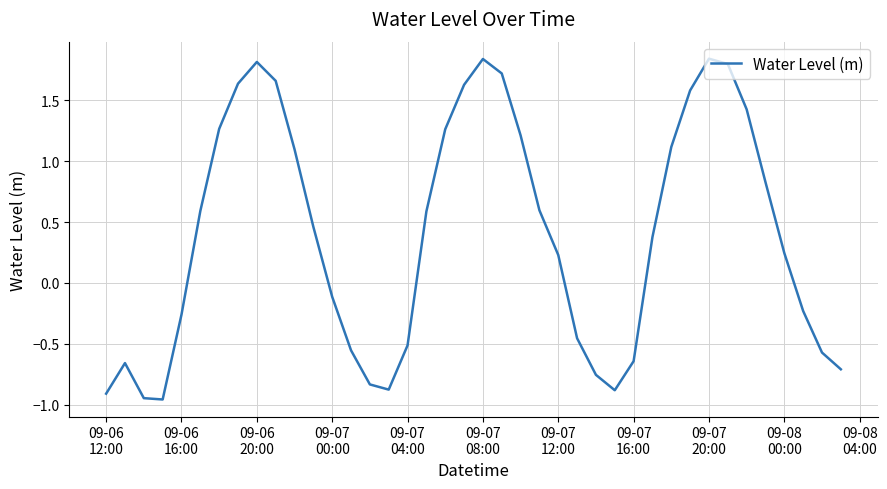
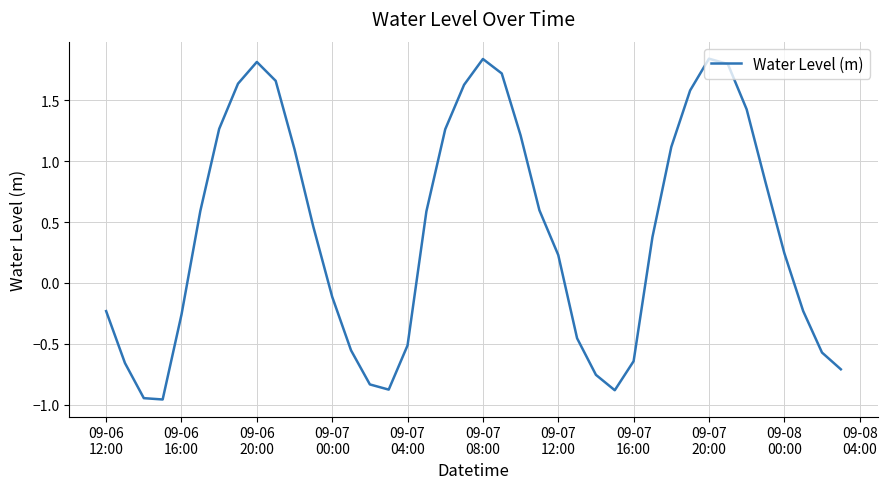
09-06 12:00: -0.91 -> -0.23
